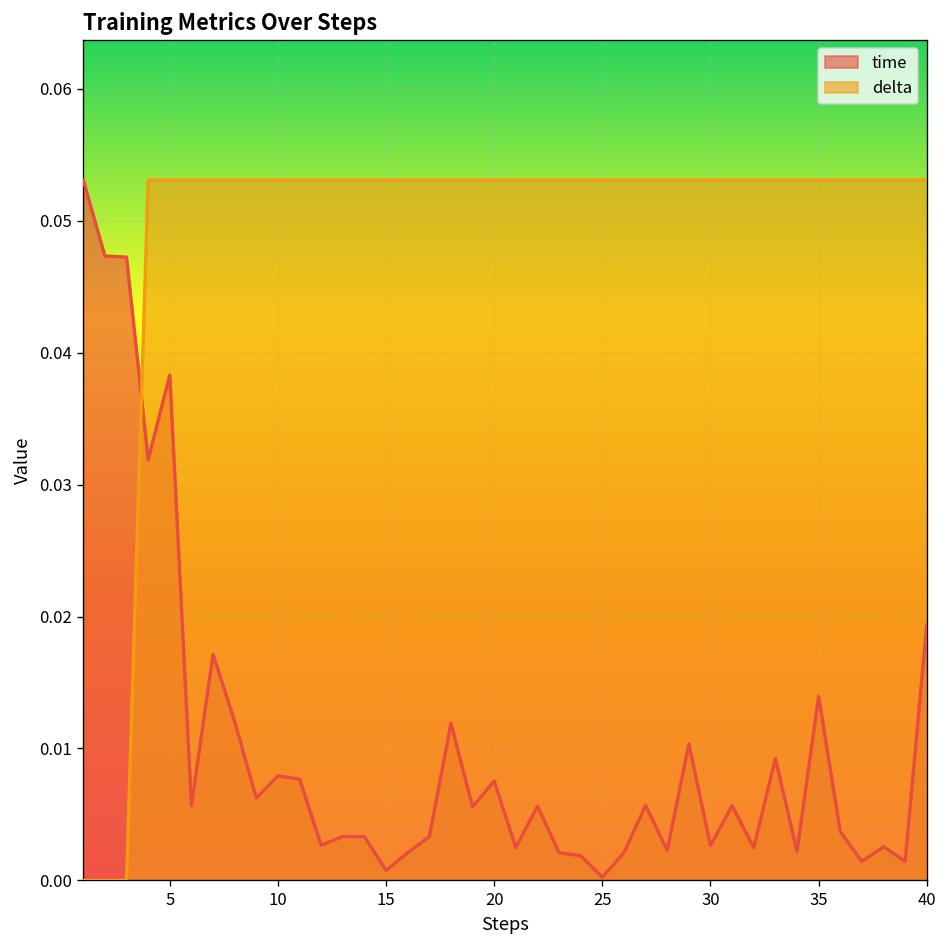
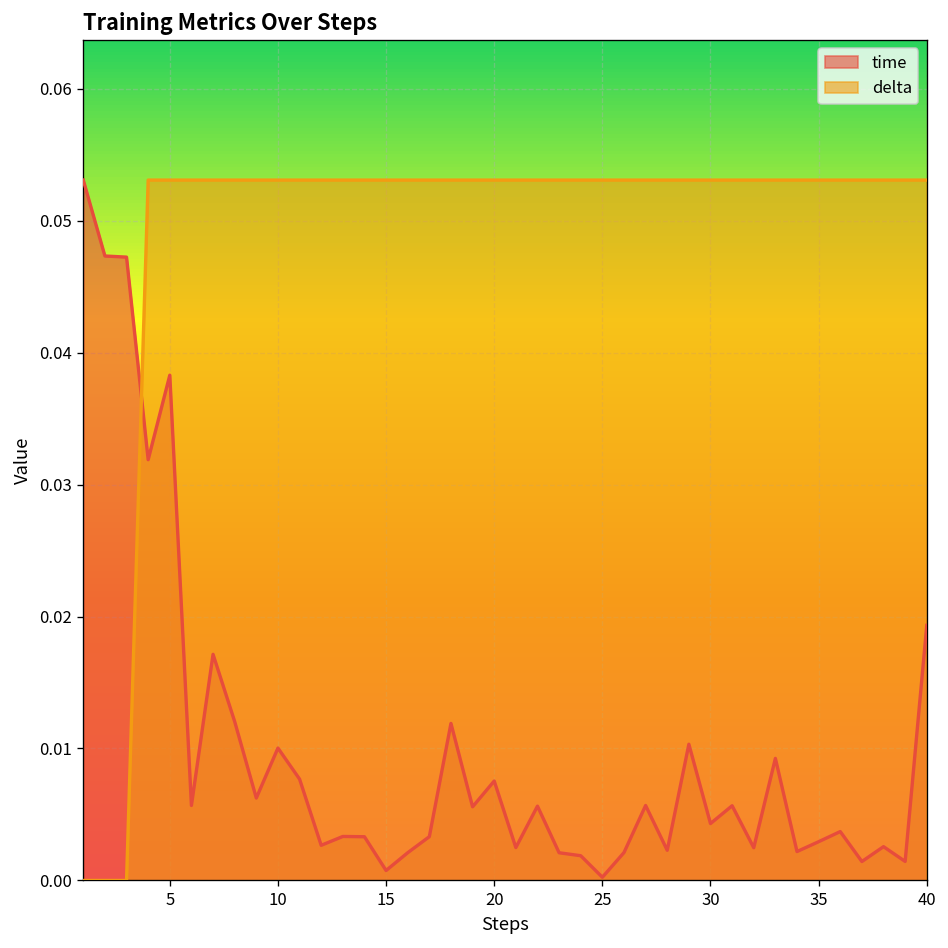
time, 10: 0.0079 -> 0.0100
time, 30: 0.0027 -> 0.0043
time, 35: 0.0139 -> 0.0029
